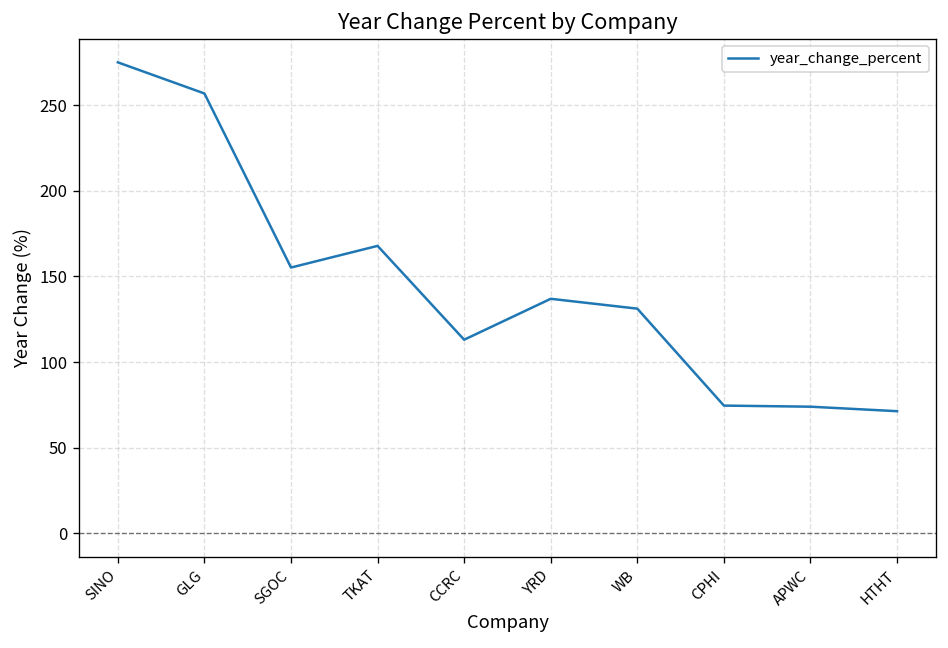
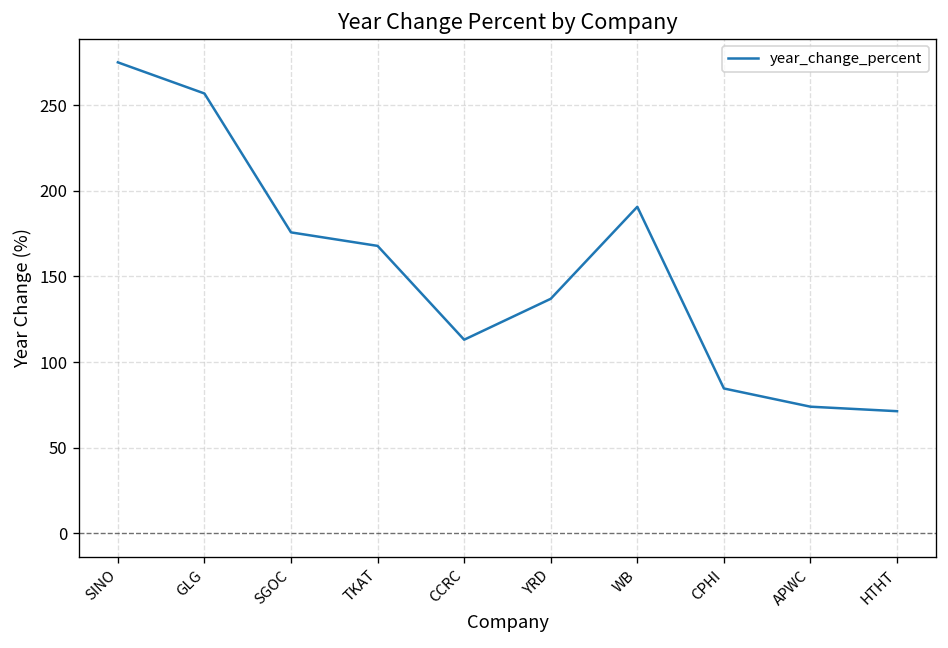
SGOC: 155 -> 176
WB: 131 -> 191
CPHI: 75 -> 85
